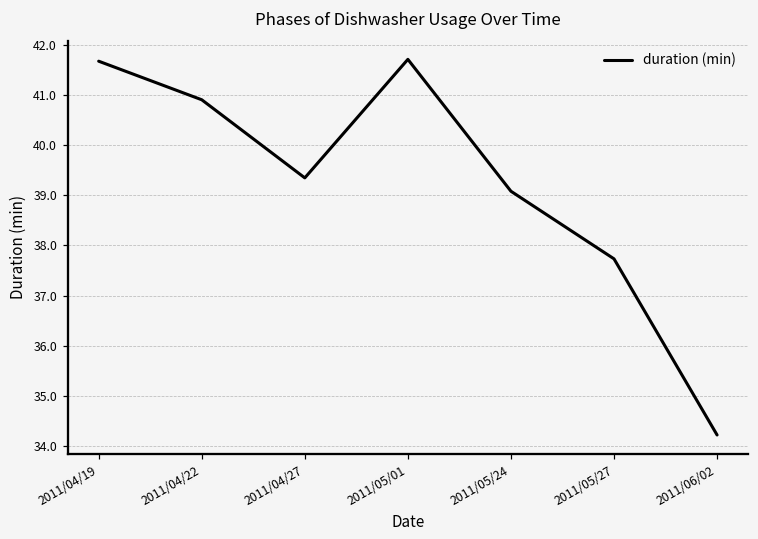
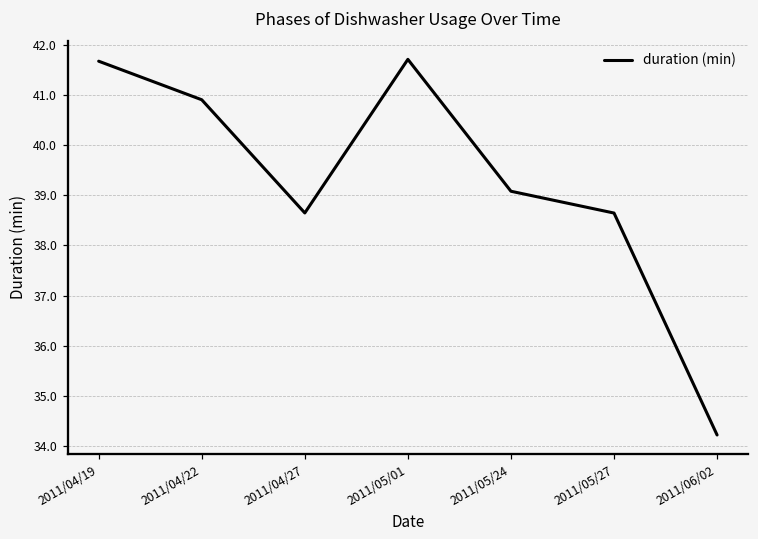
2011/04/27: 39.4 -> 38.7
2011/05/27: 37.7 -> 38.6
